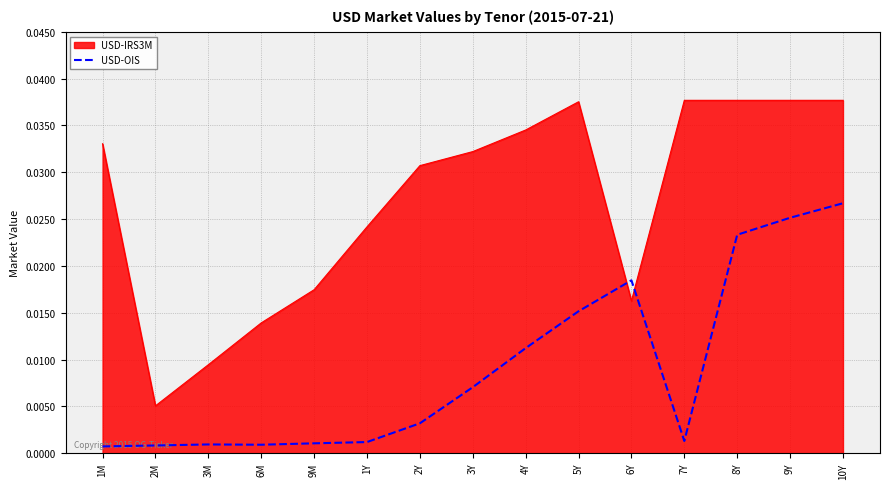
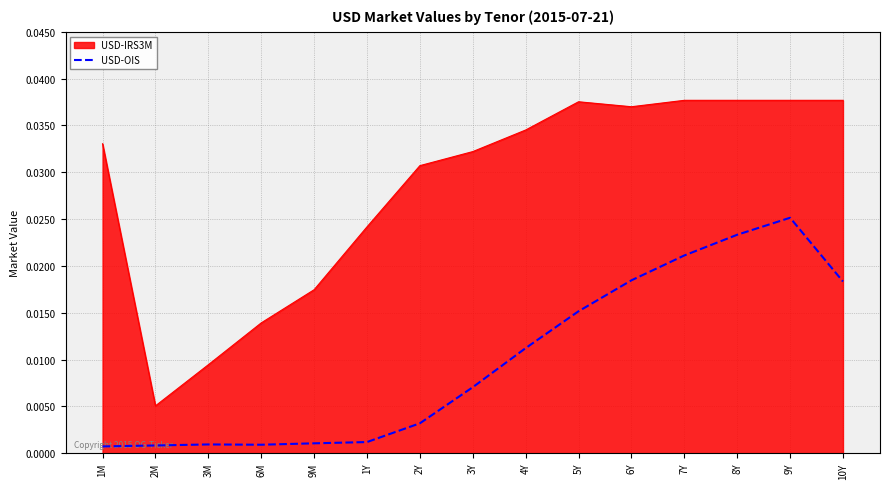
USD-IRS3M, 6Y: 0.016 -> 0.037
USD-OIS, 7Y: 0.001 -> 0.021
USD-OIS, 10Y: 0.027 -> 0.018
